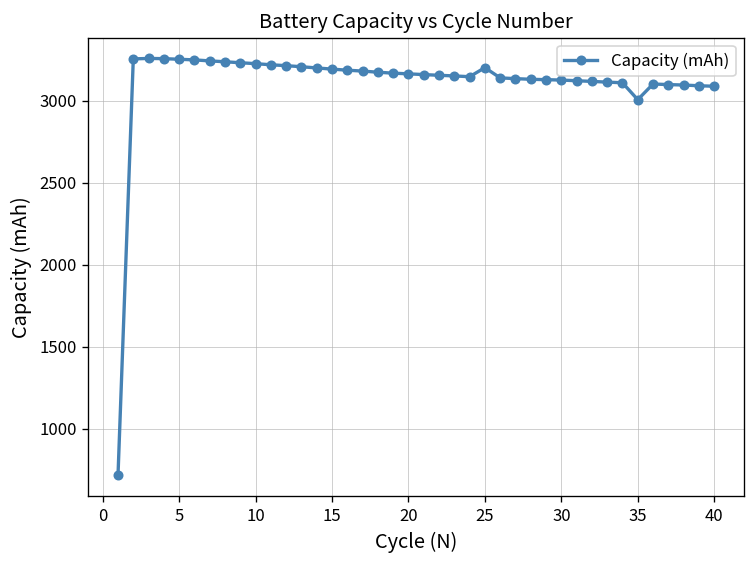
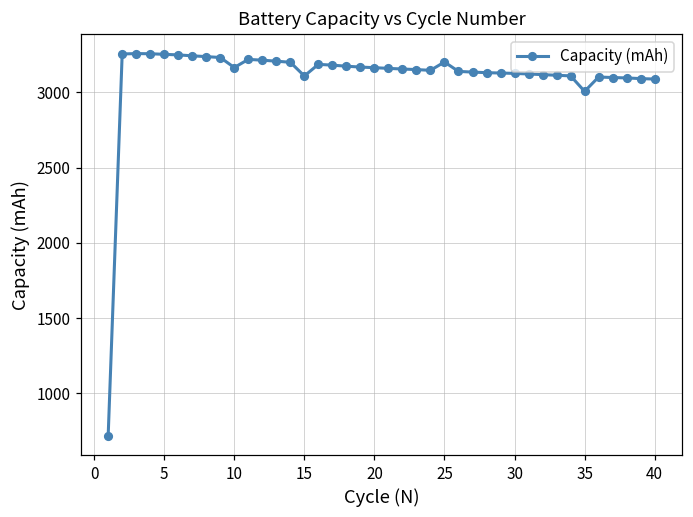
10: 3230 -> 3160
15: 3190 -> 3110
